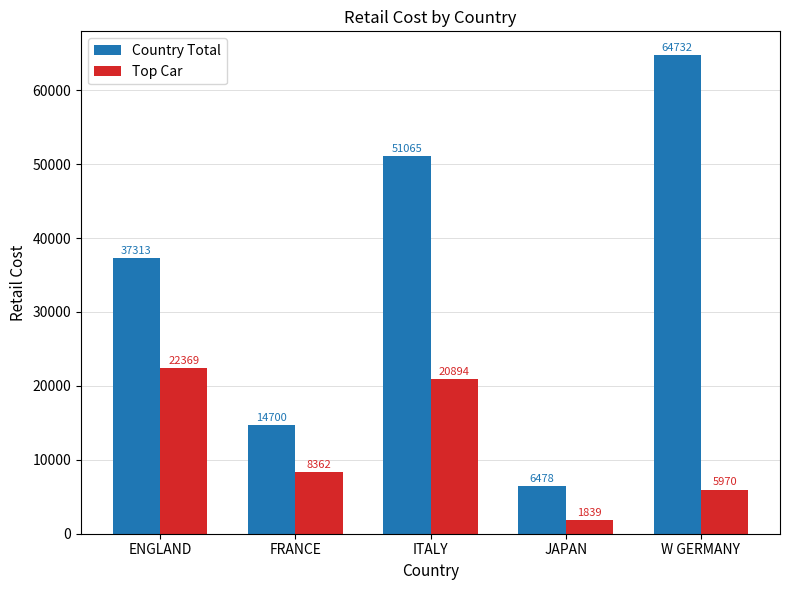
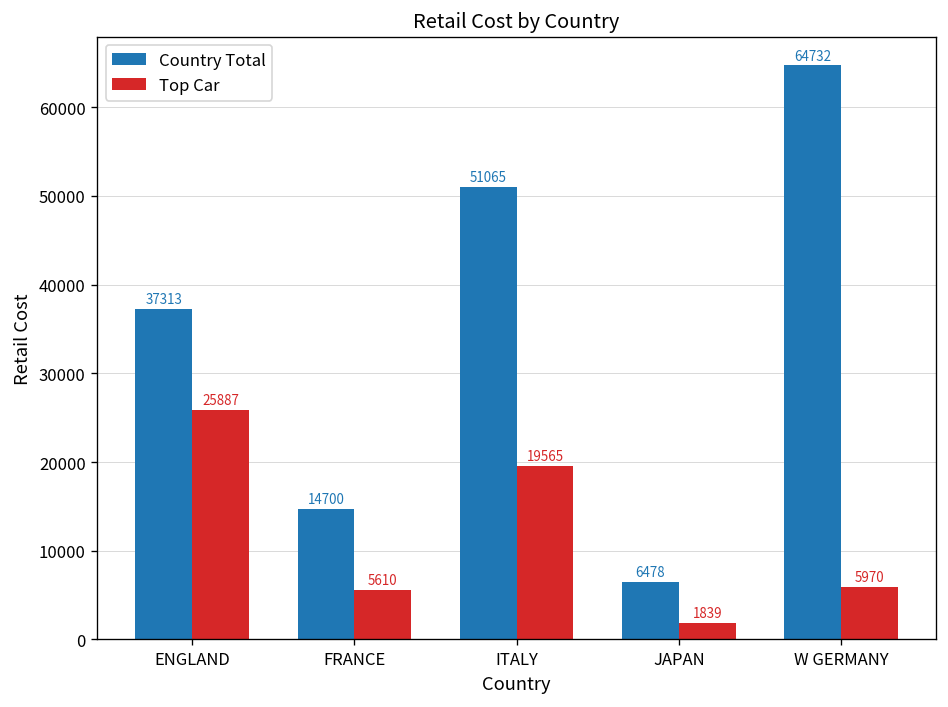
Top Car, ENGLAND: 22369 -> 25887
Top Car, FRANCE: 8362 -> 5610
Top Car, ITALY: 20894 -> 19565
